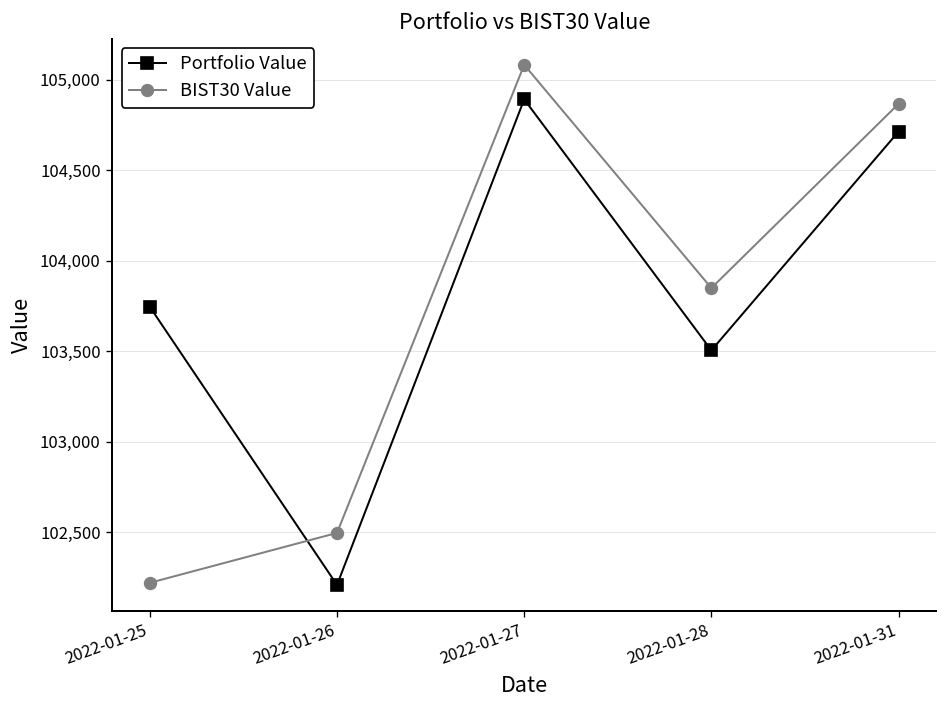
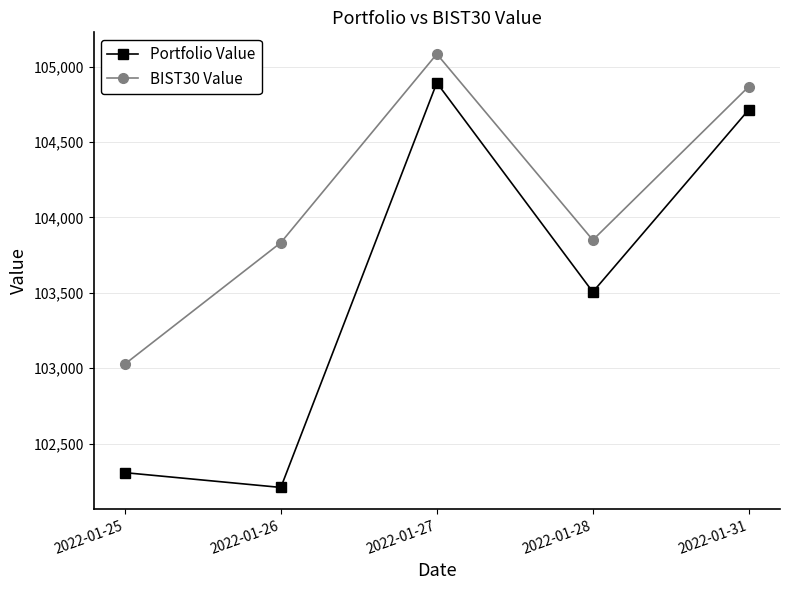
Portfolio Value, 2022-01-25: 103,750 -> 102,310
BIST30 Value, 2022-01-25: 102,220 -> 103,030
BIST30 Value, 2022-01-26: 102,500 -> 103,830
